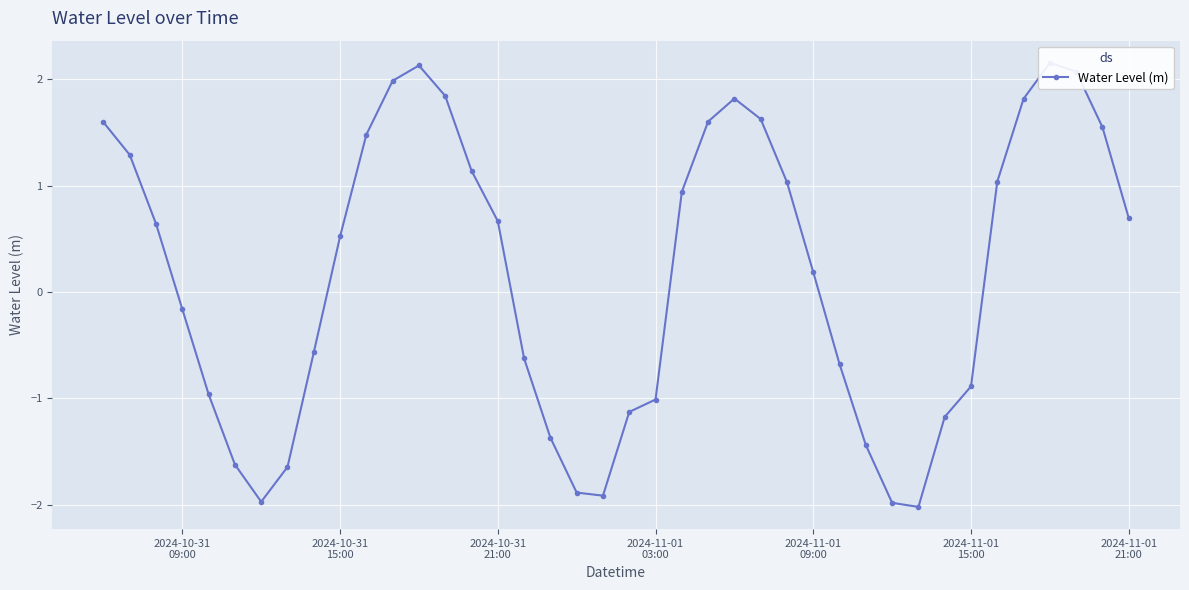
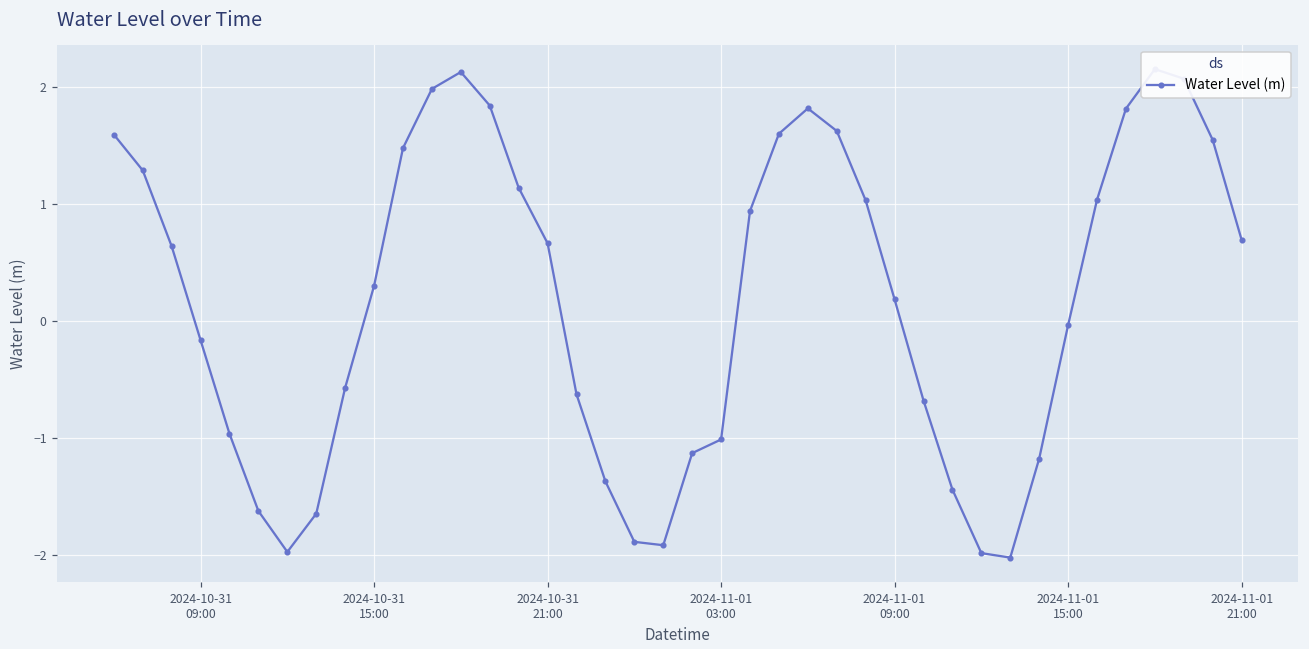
2024-10-31 15:00: 0.52 -> 0.30
2024-11-01 15:00: -0.89 -> -0.03
